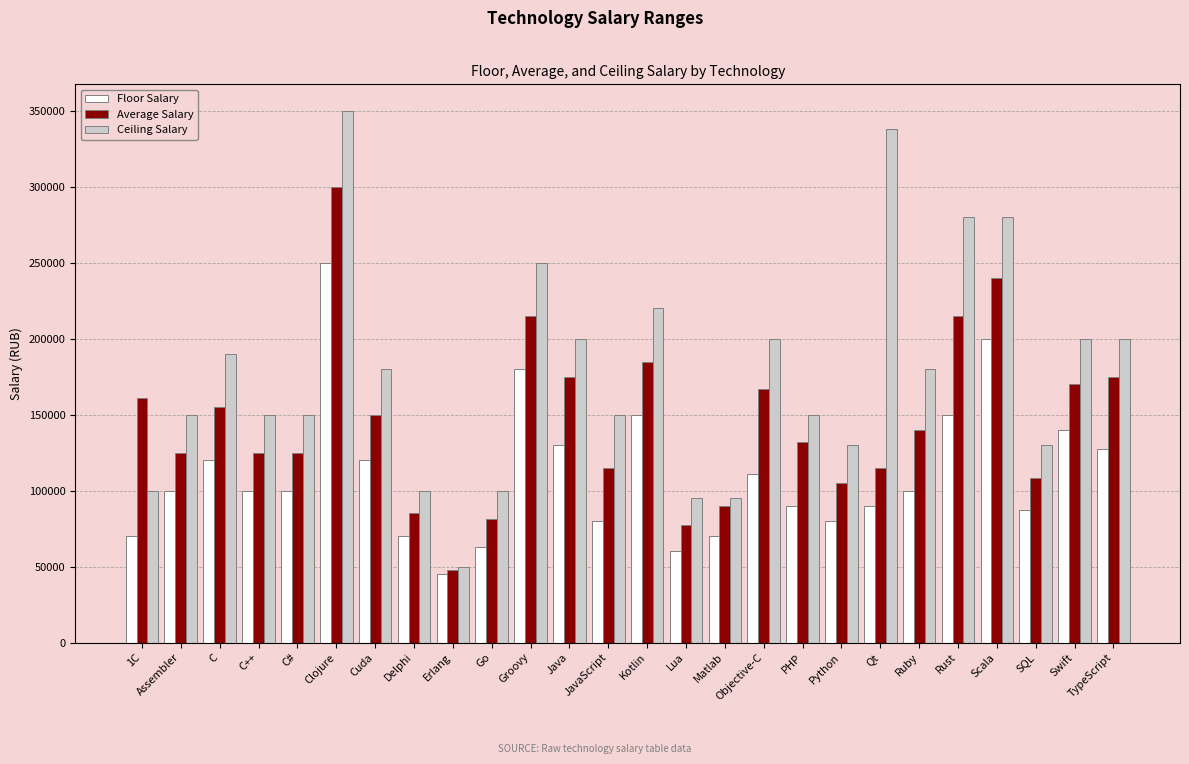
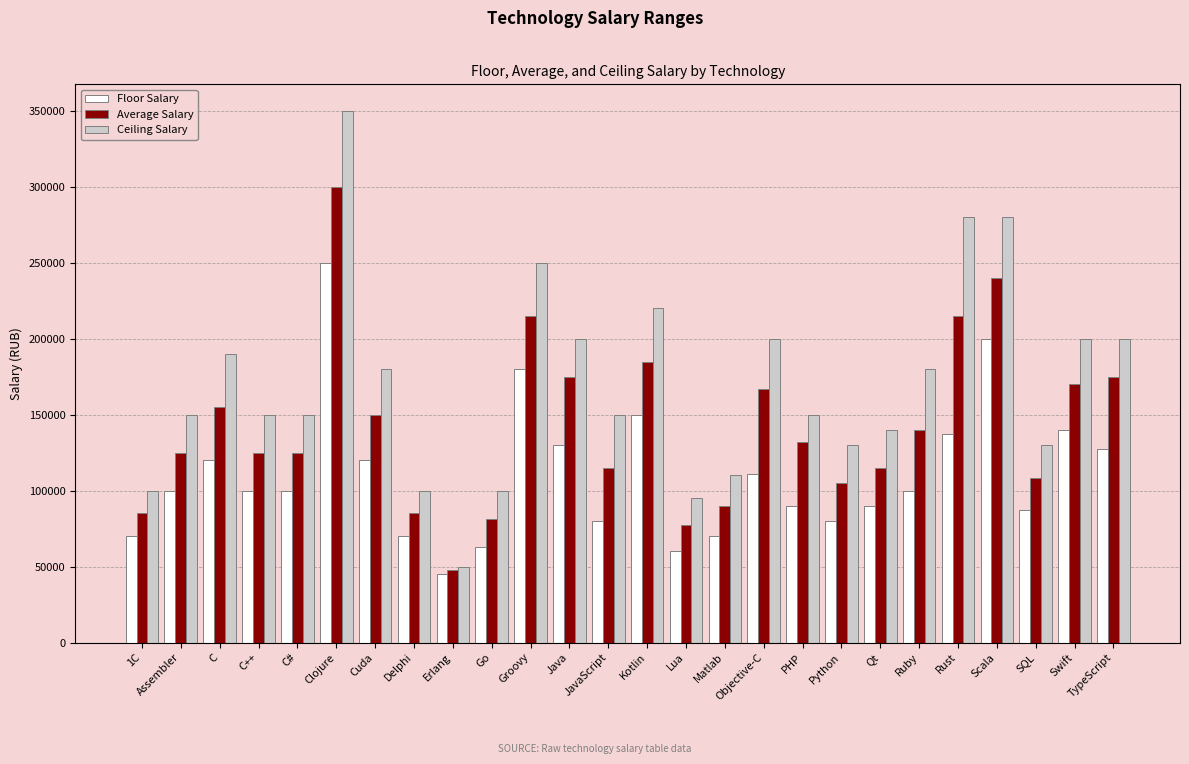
Average Salary, 1С: 161000 -> 85000
Ceiling Salary, Matlab: 95000 -> 110000
Ceiling Salary, Qt: 338000 -> 140000
Floor Salary, Rust: 150000 -> 137000
